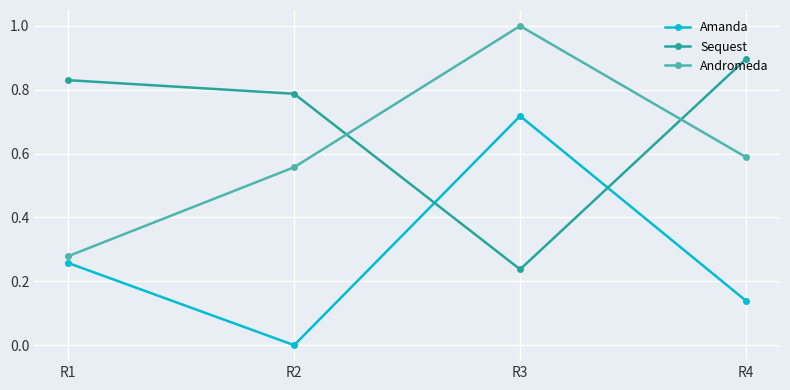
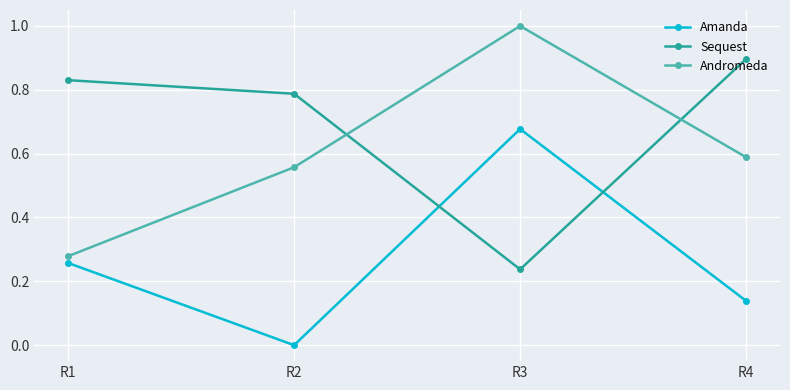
Amanda, R3: 0.72 -> 0.68
